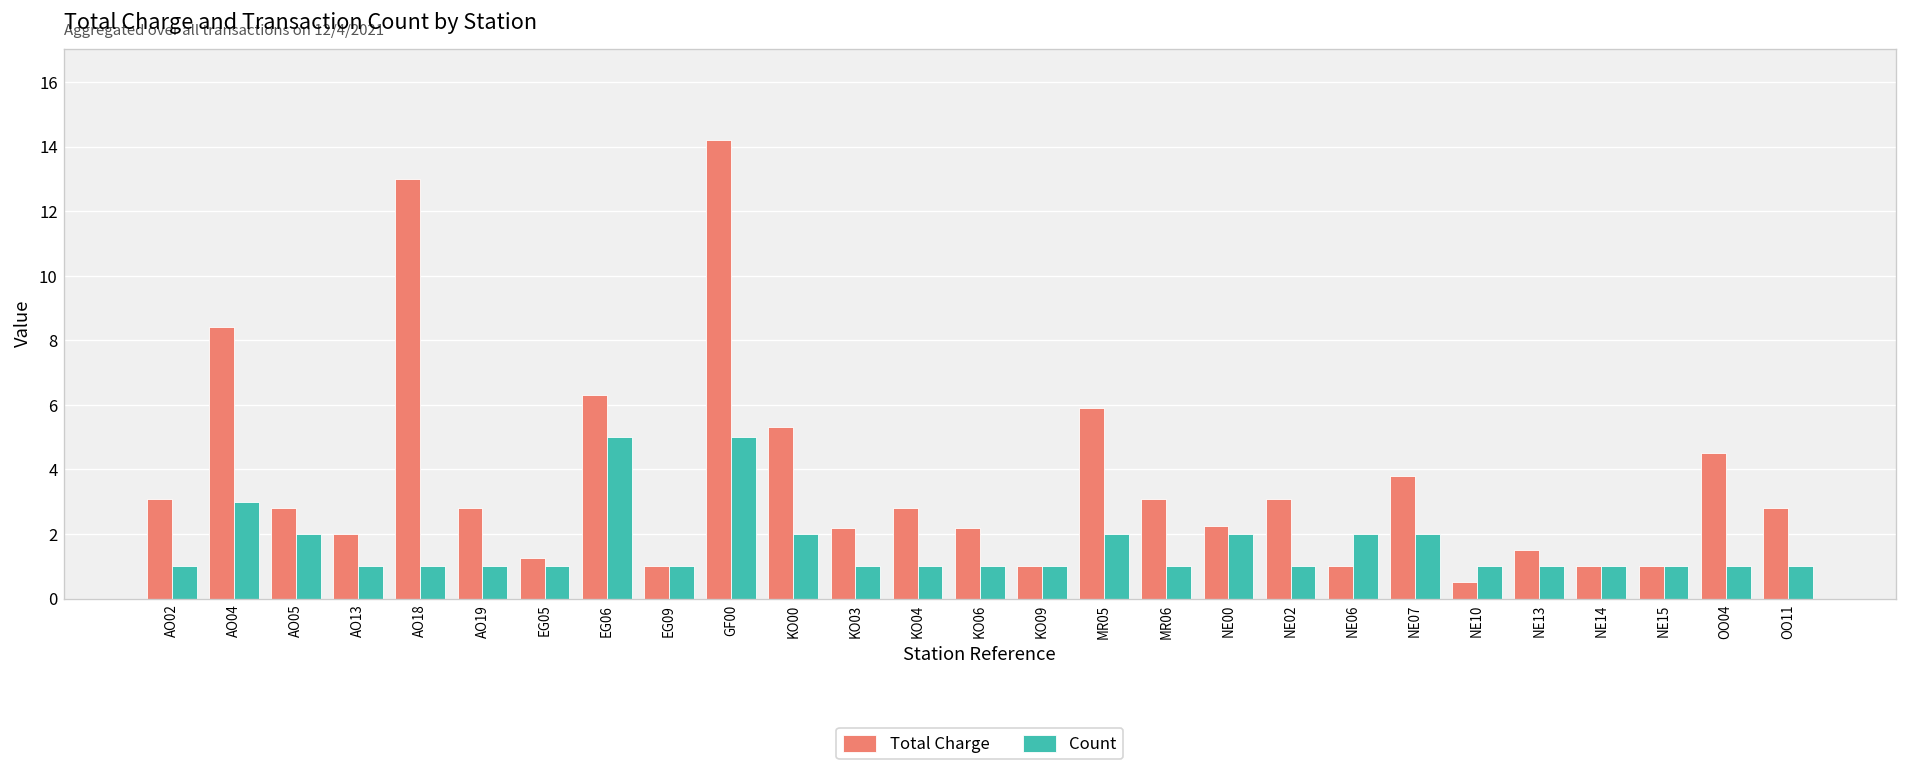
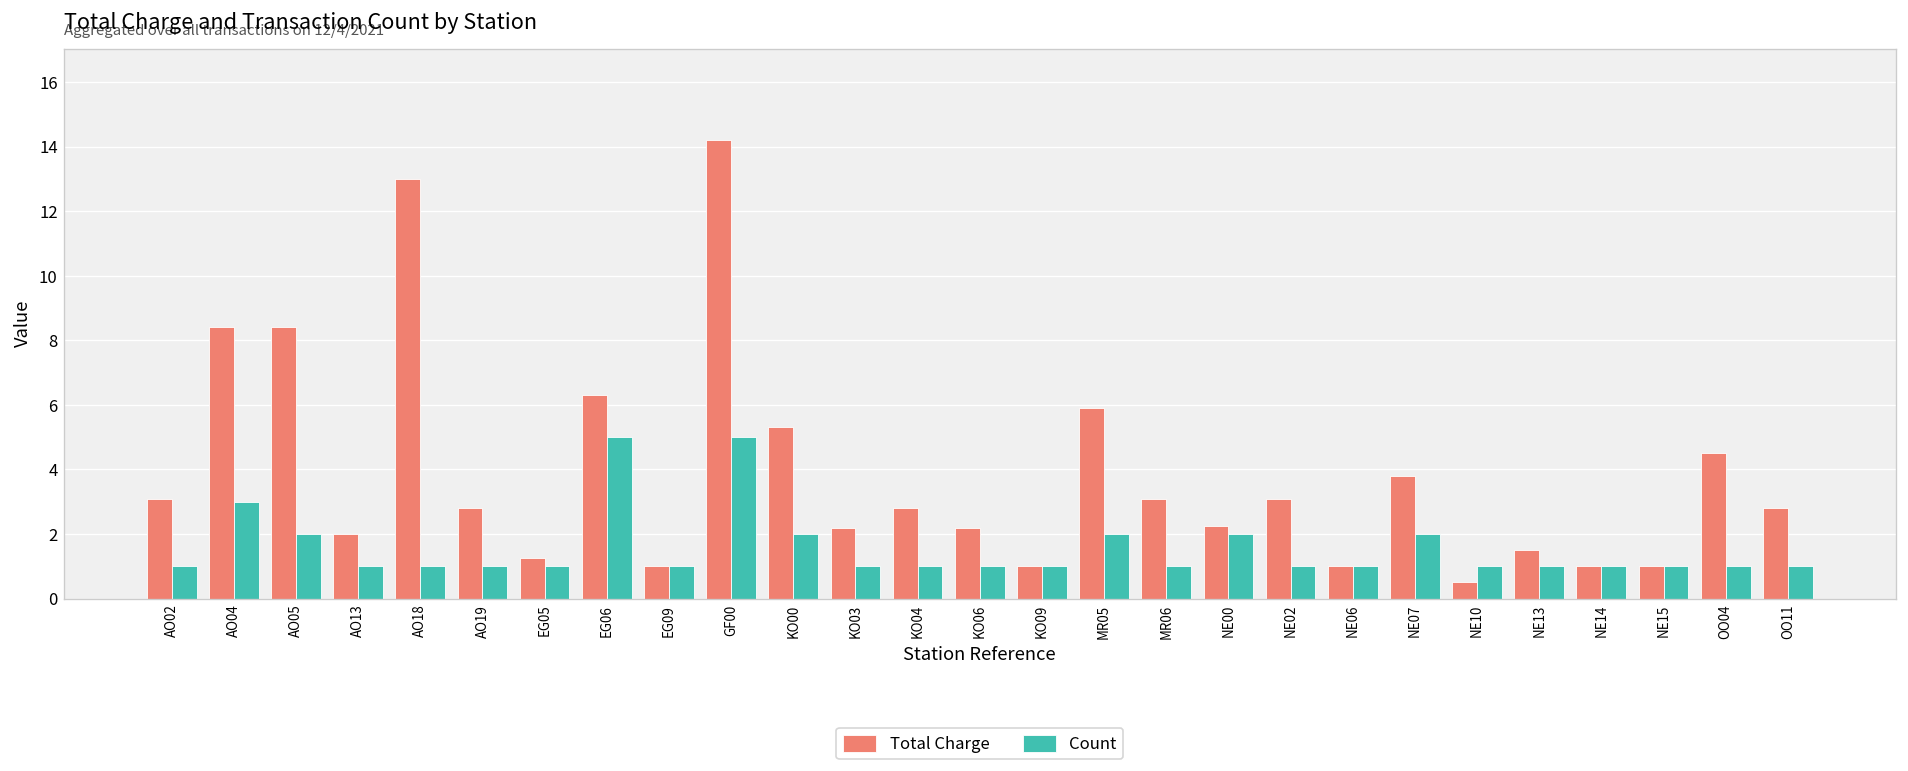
Total Charge, AO05: 2.8 -> 8.4
Count, NE06: 2 -> 1
